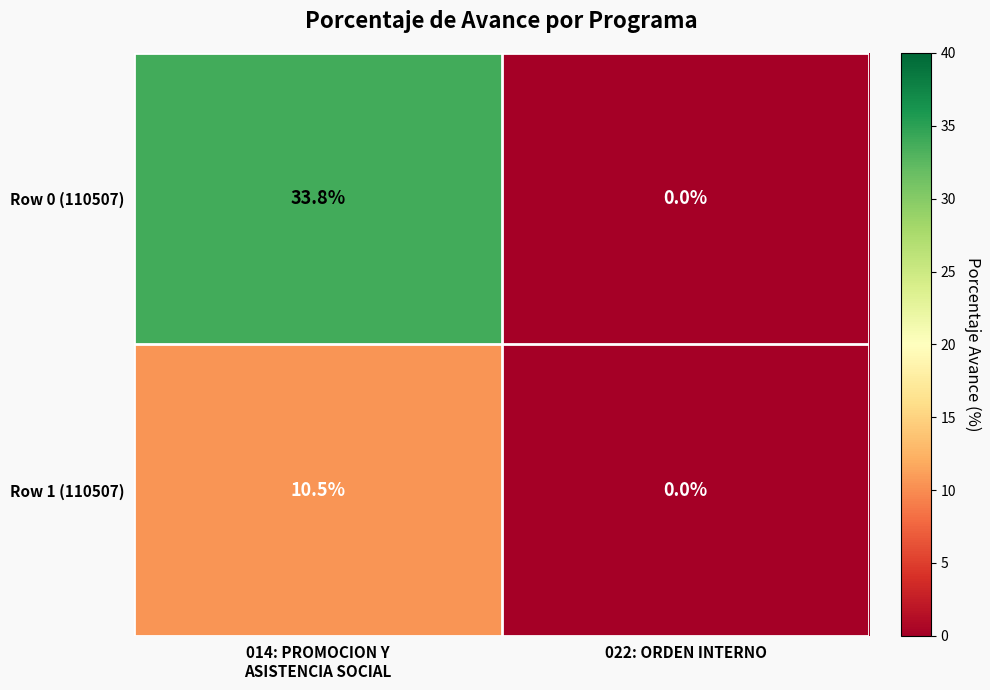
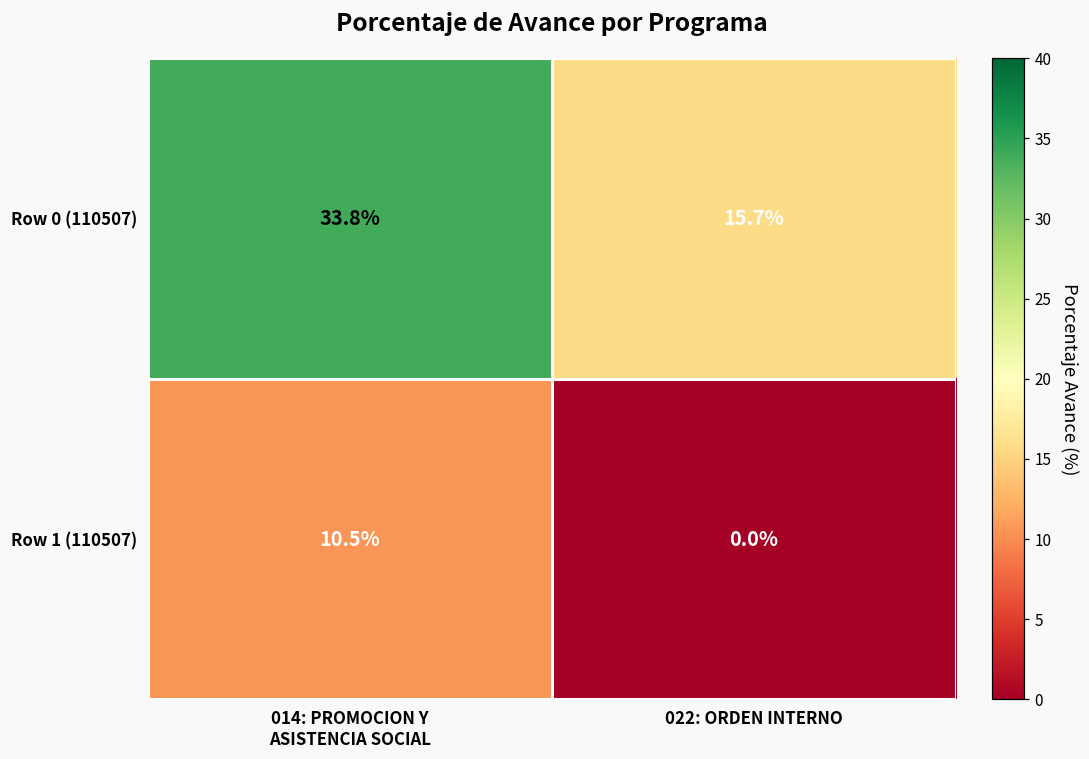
Row 0 (110507), 022: ORDEN INTERNO: 0.0% -> 15.7%
